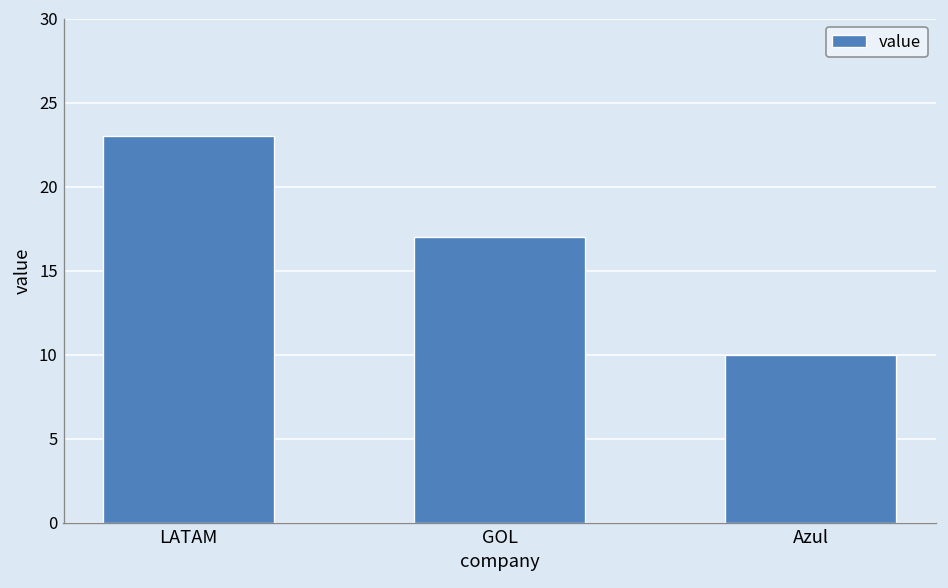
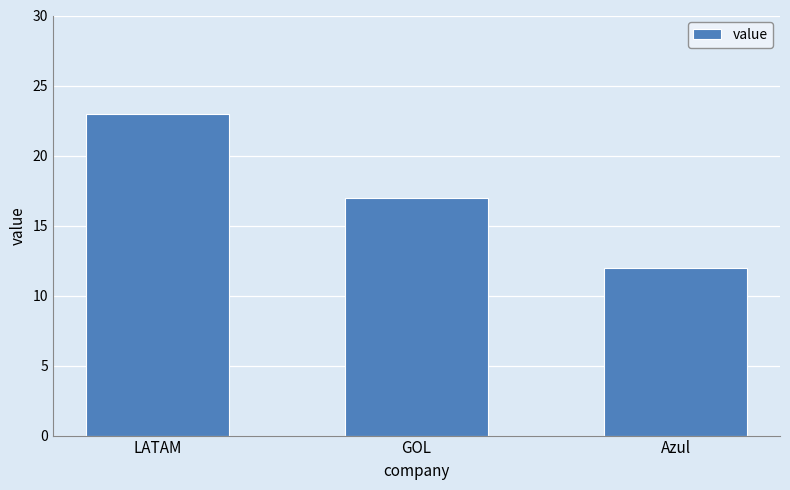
Azul: 10 -> 12
